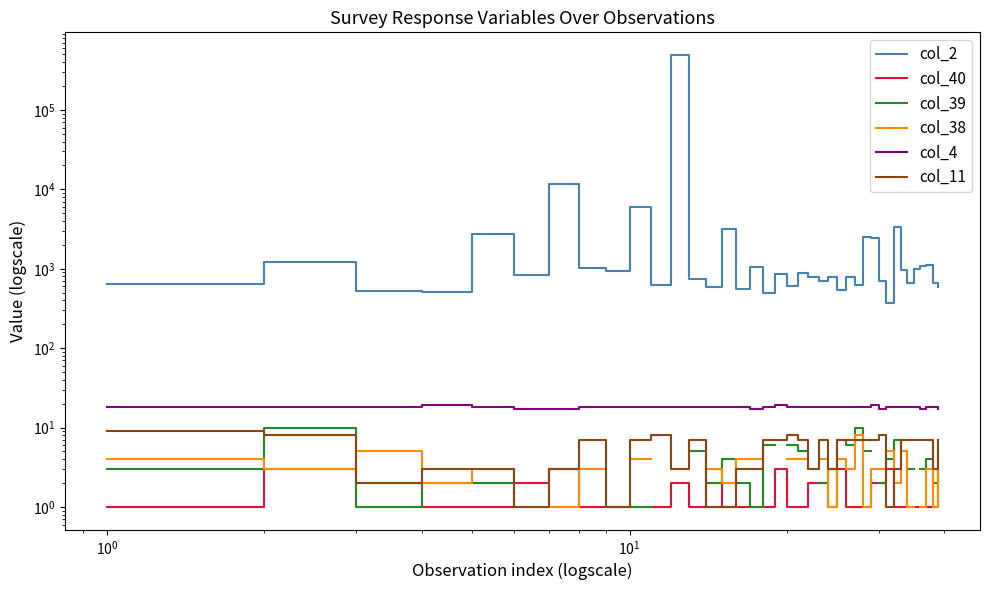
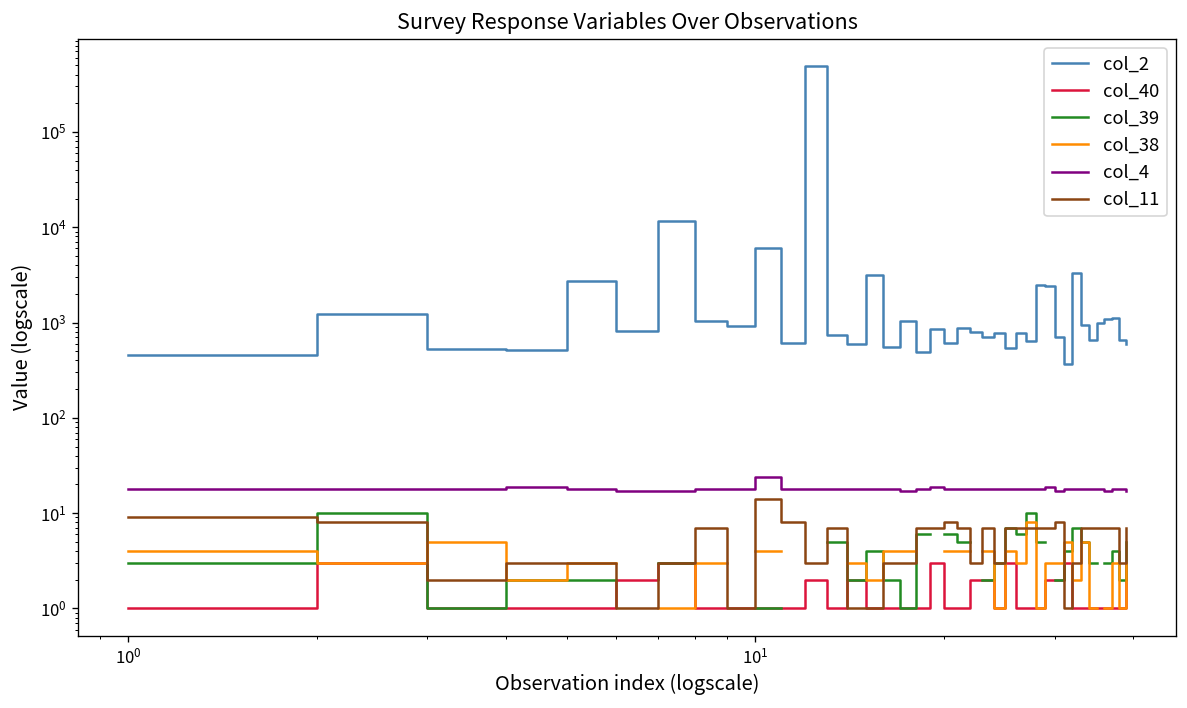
col_2, 10^0: 600 -> 500
col_4, 10^1: 18 -> 24
col_11, 10^1: 7 -> 14
